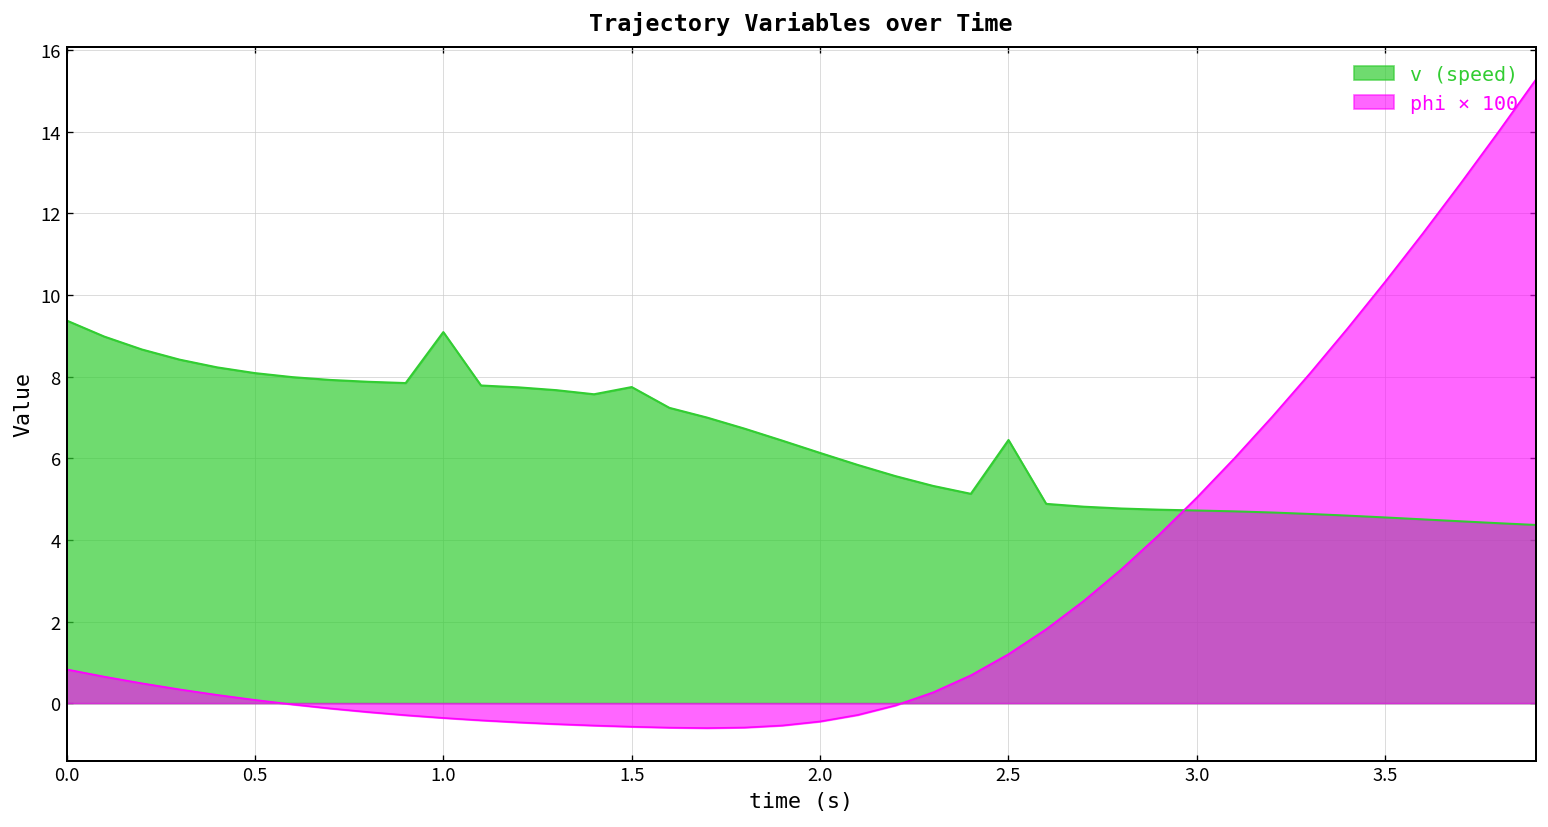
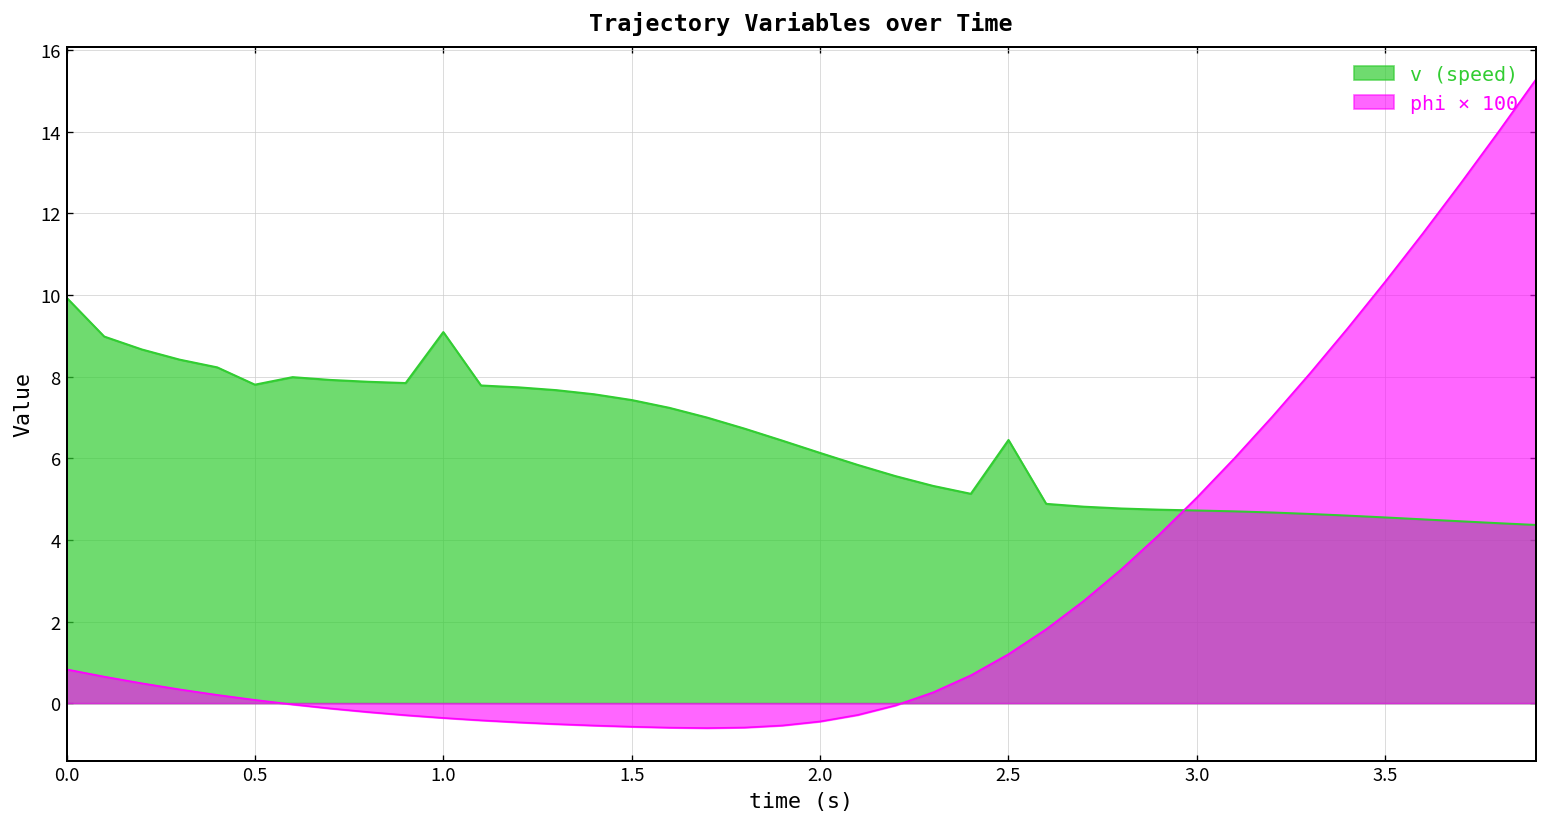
v (speed), 0.0: 9.4 -> 9.9
v (speed), 0.5: 8.1 -> 7.8
v (speed), 1.5: 7.7 -> 7.4
